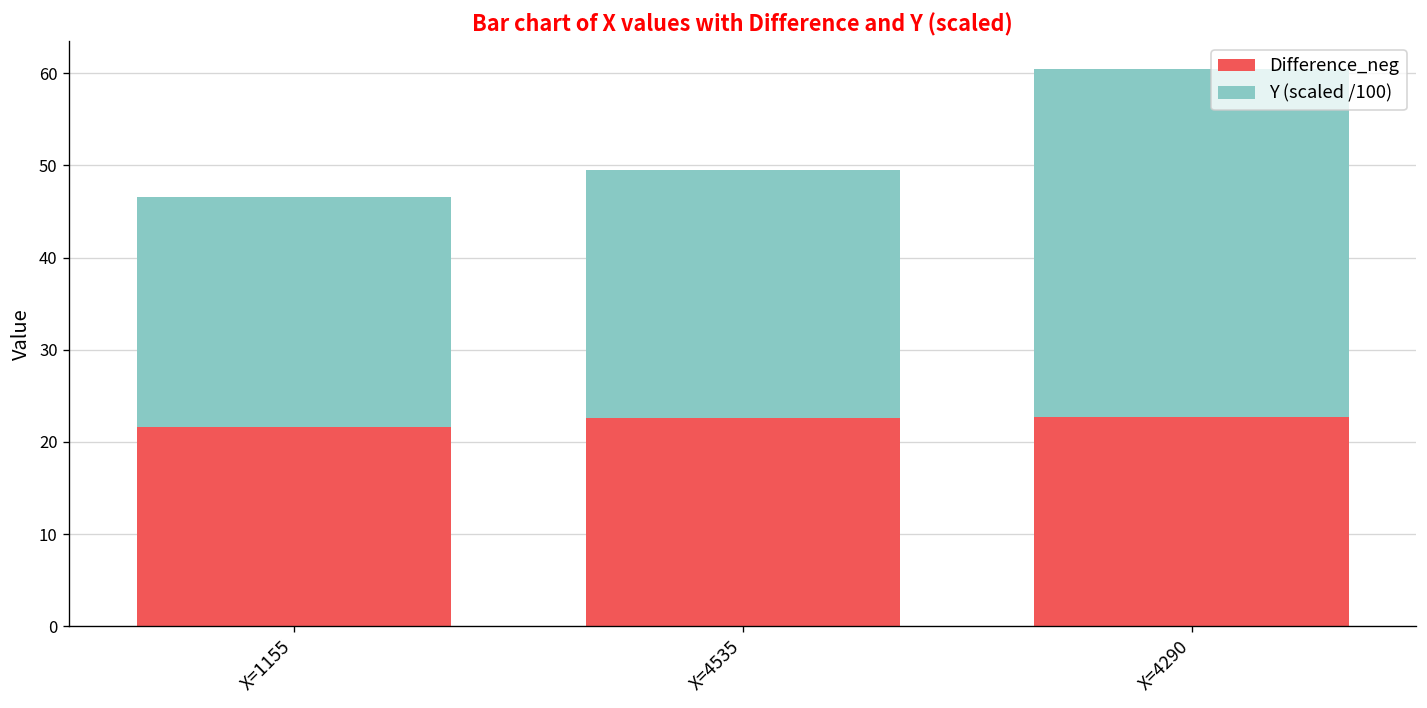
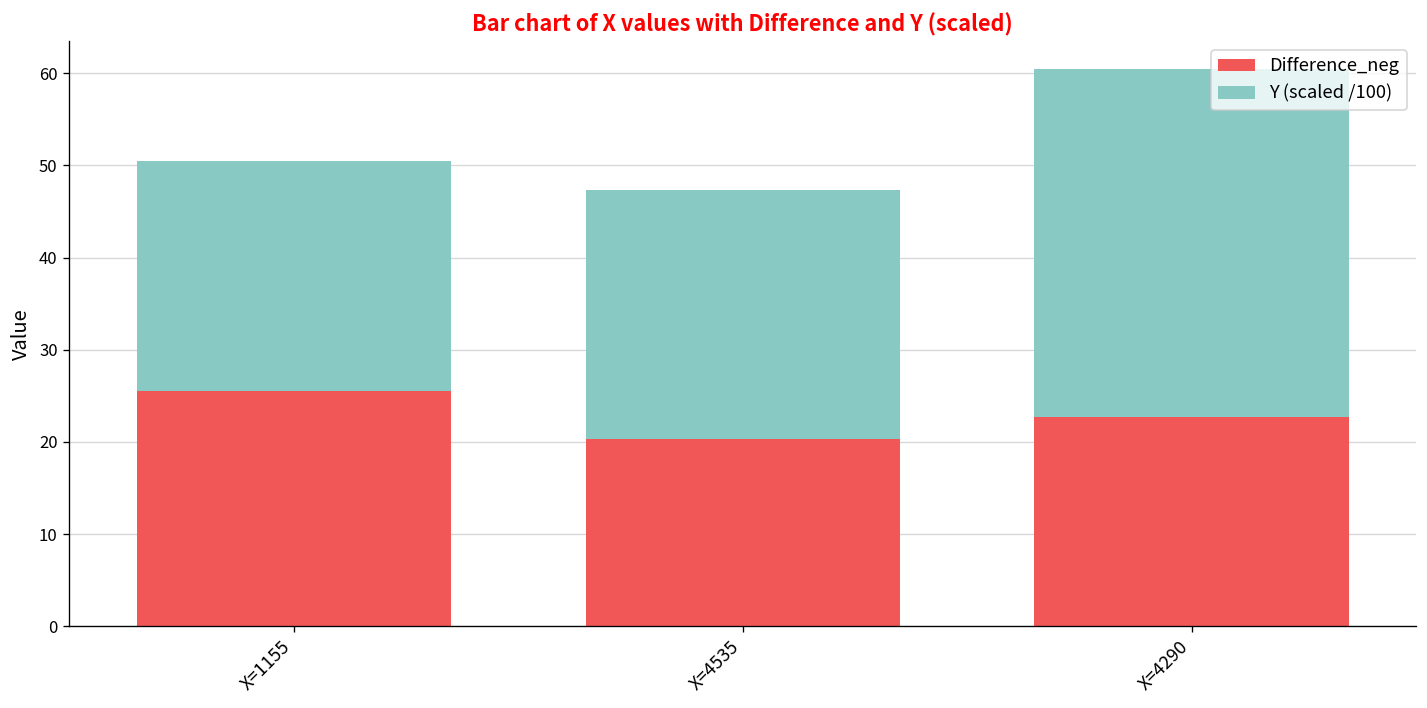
Difference_neg, X=1155: 22 -> 26
Difference_neg, X=4535: 23 -> 20
